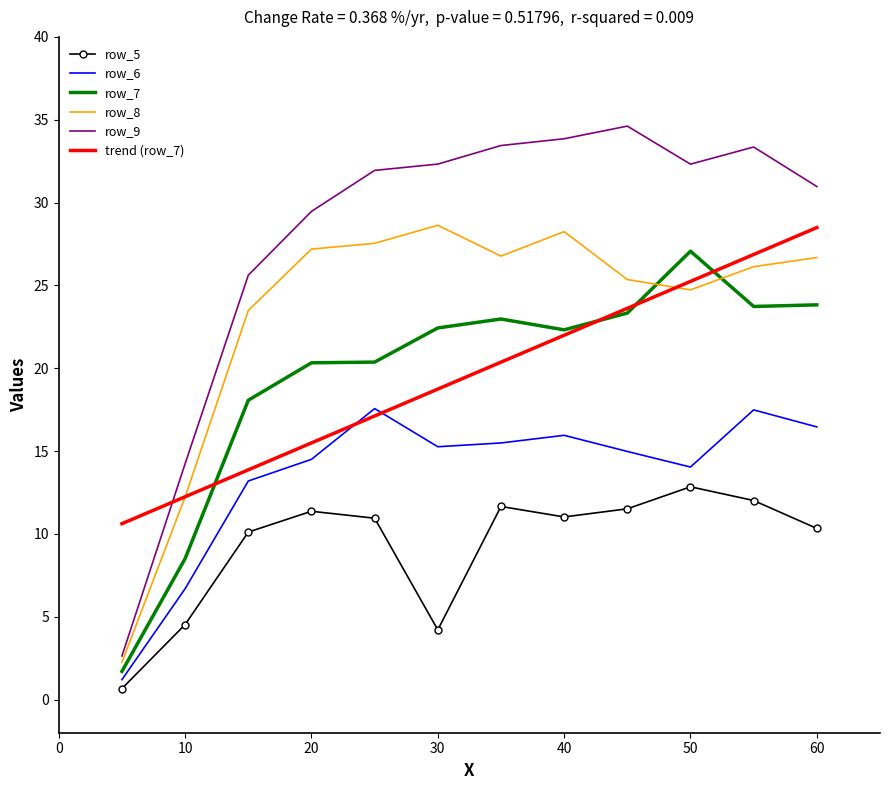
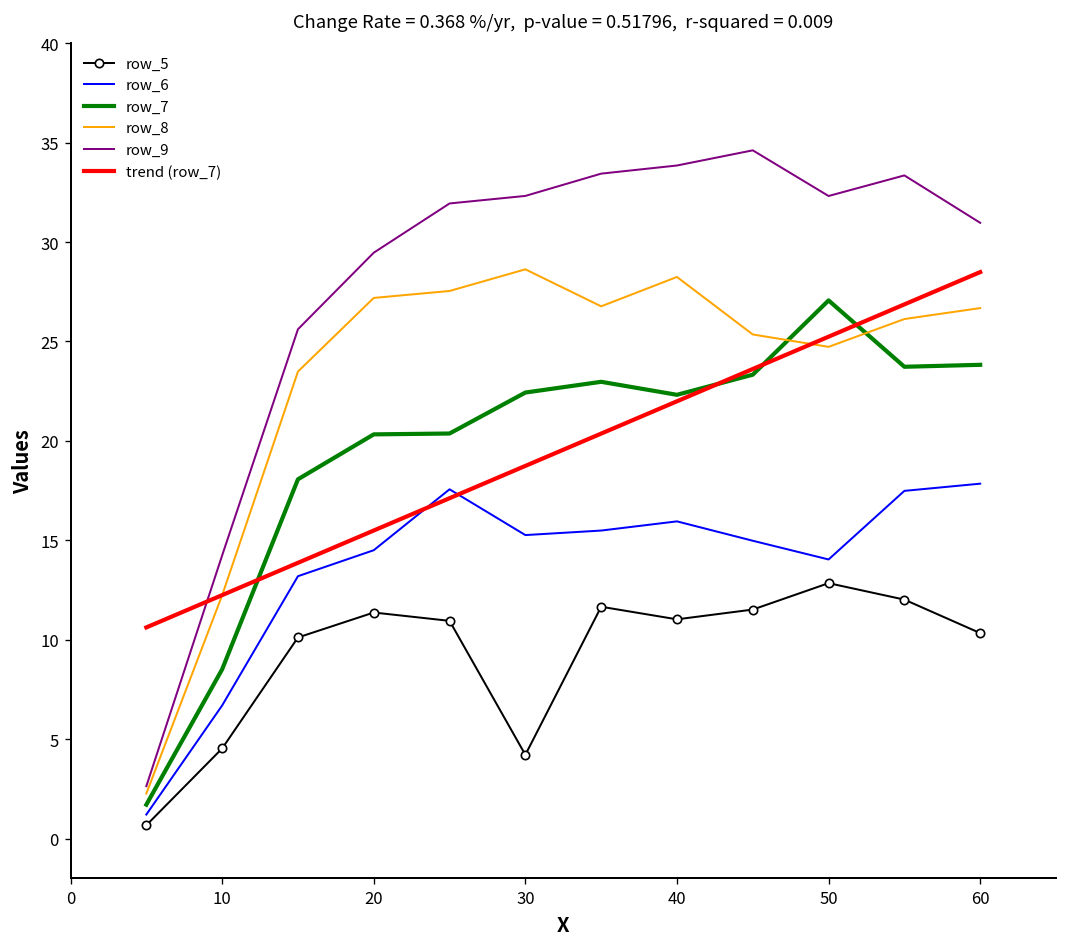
row_6, 60: 16.5 -> 17.8
